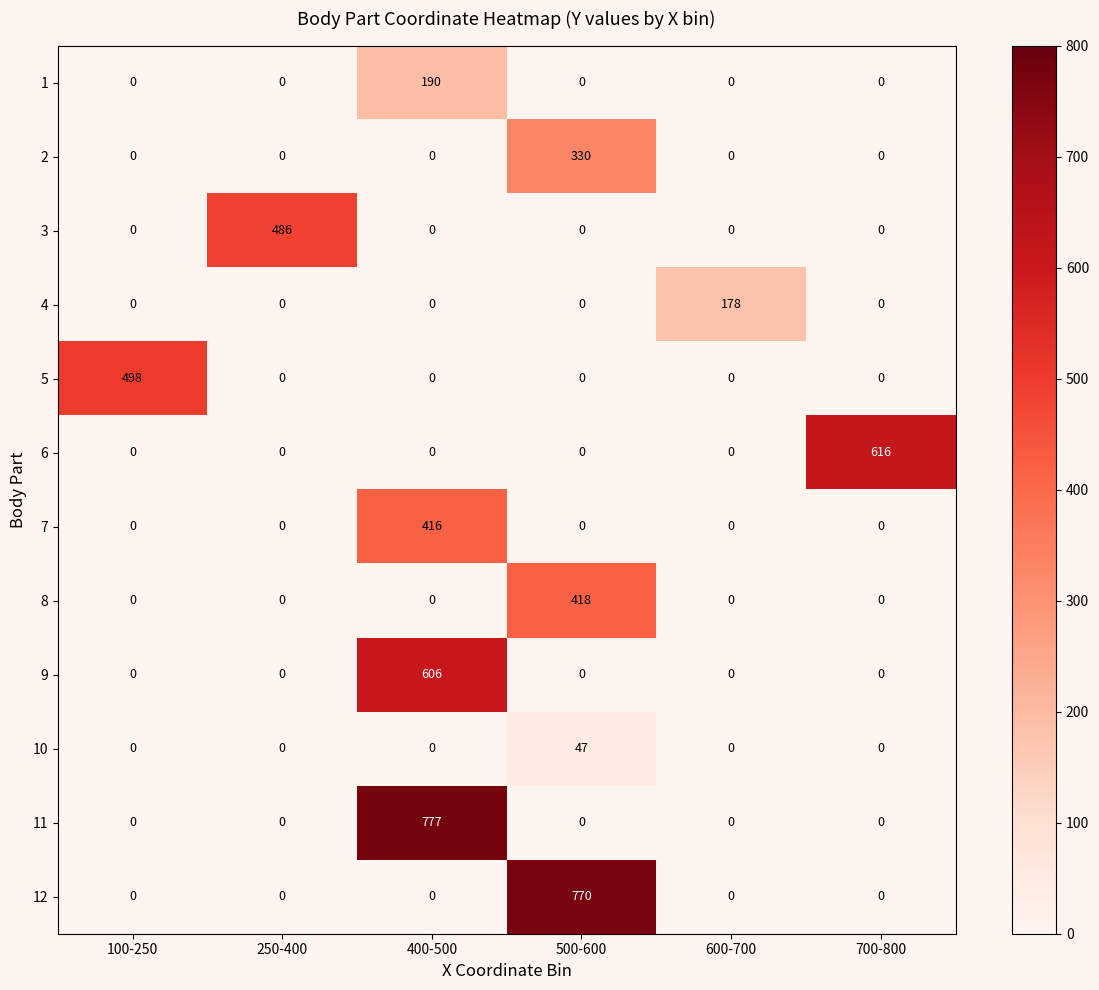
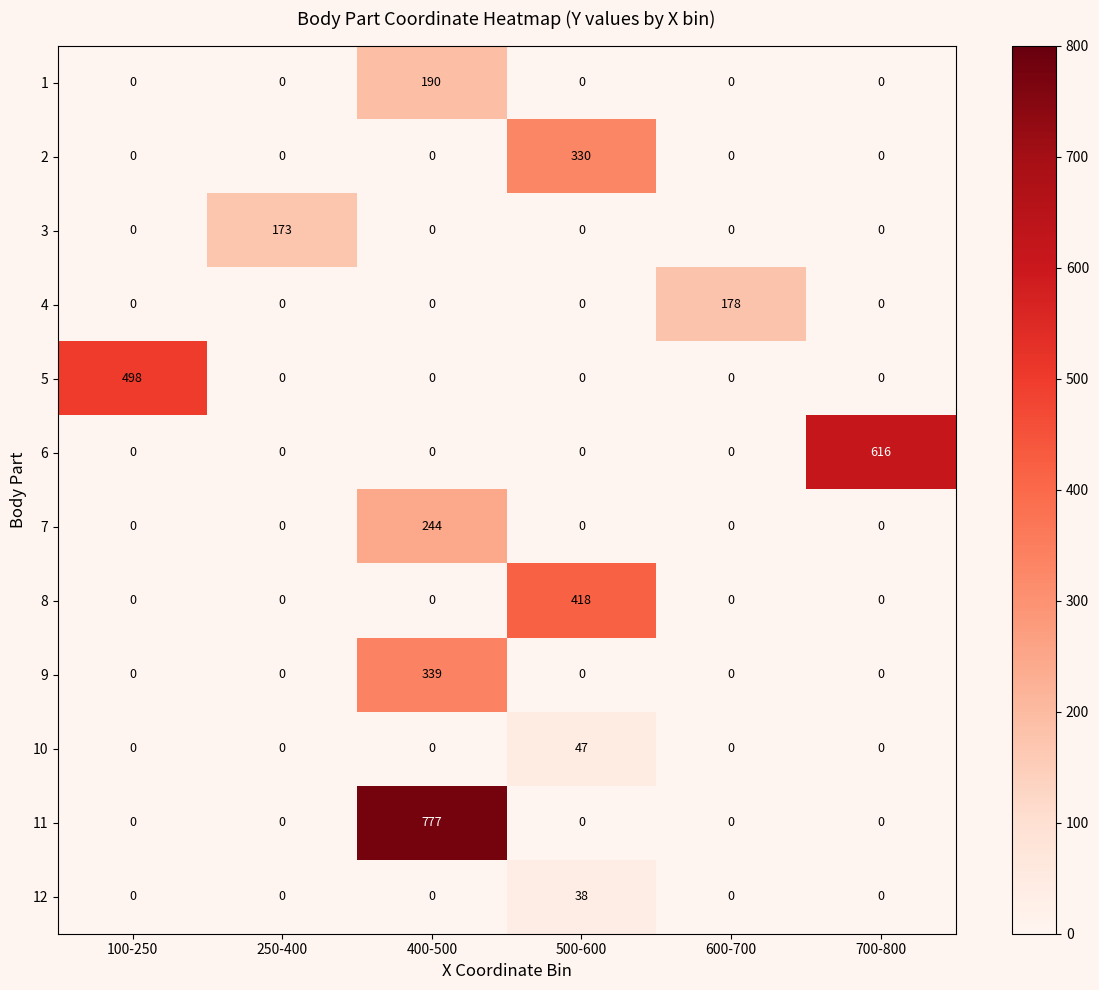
3, 250-400: 486 -> 173
7, 400-500: 416 -> 244
9, 400-500: 606 -> 339
12, 500-600: 770 -> 38
